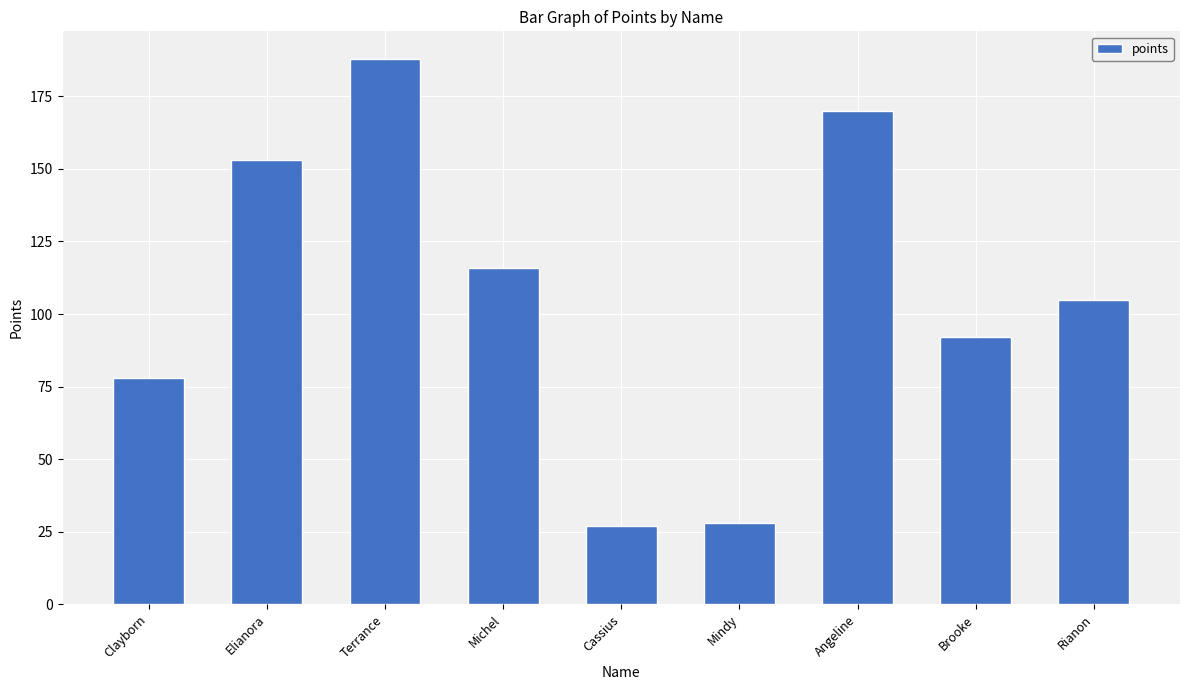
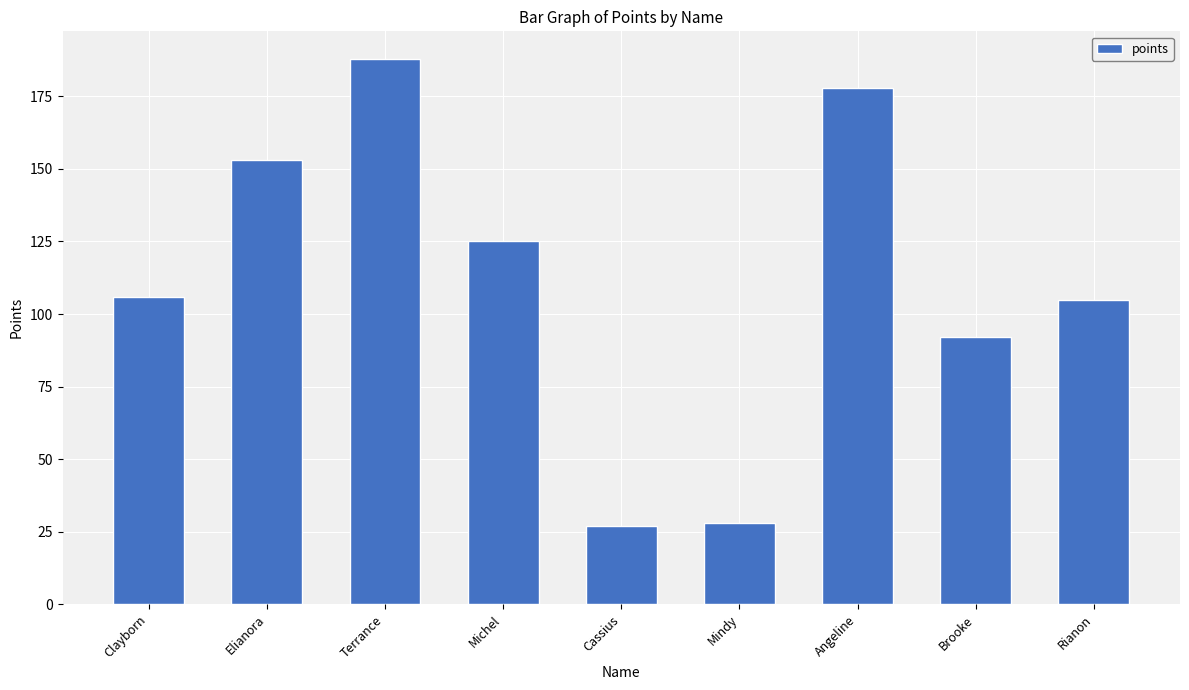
Clayborn: 78 -> 106
Michel: 116 -> 125
Angeline: 170 -> 178
